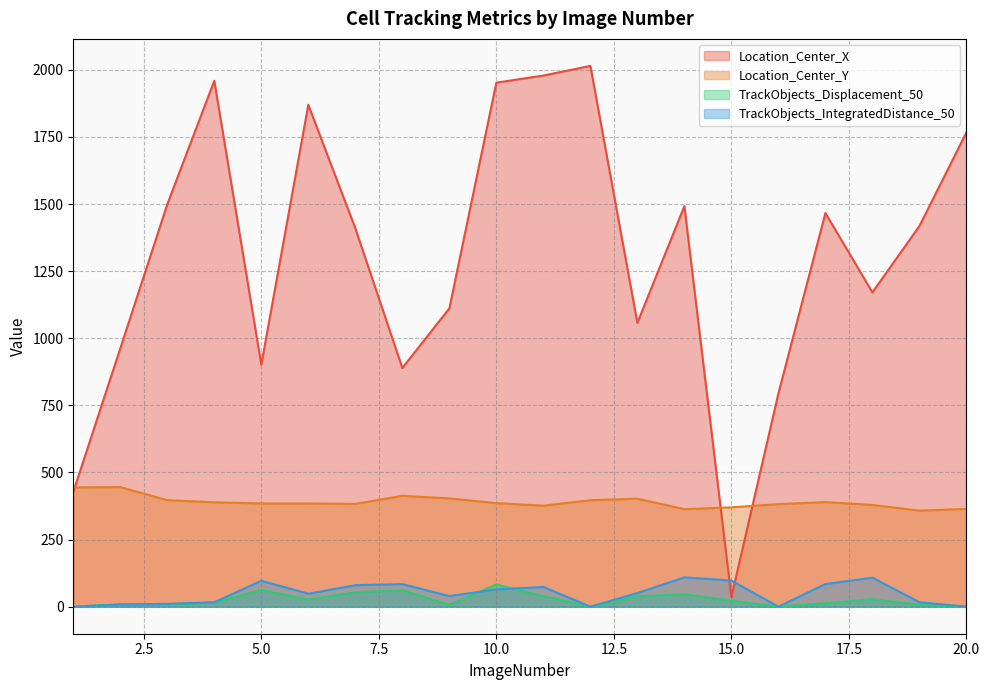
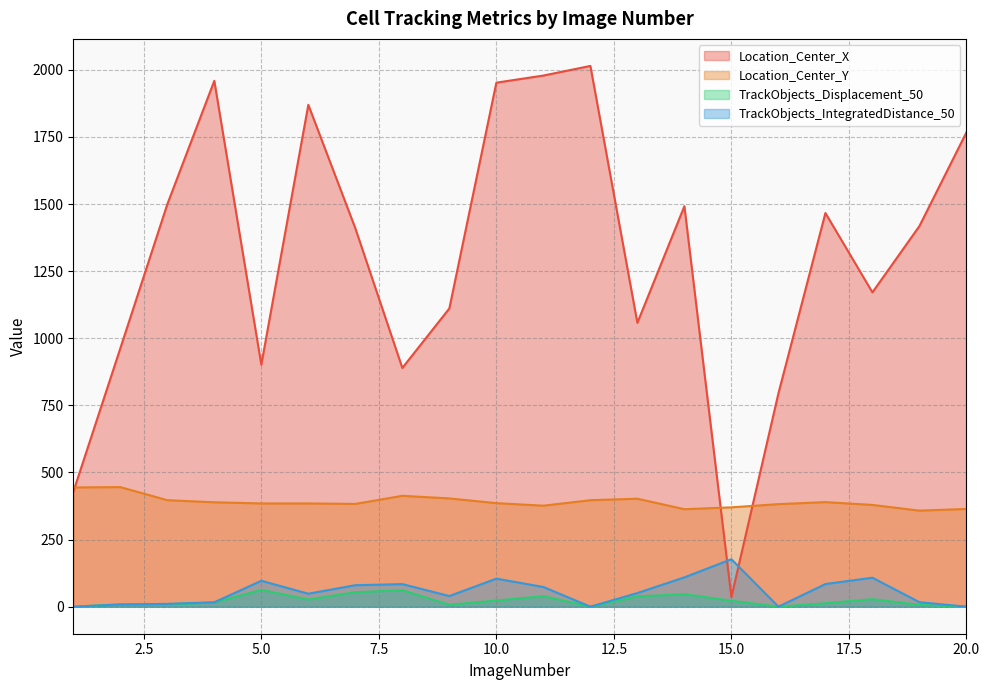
TrackObjects_Displacement_50, 10.0: 80 -> 20
TrackObjects_IntegratedDistance_50, 10.0: 60 -> 100
TrackObjects_IntegratedDistance_50, 15.0: 100 -> 180
